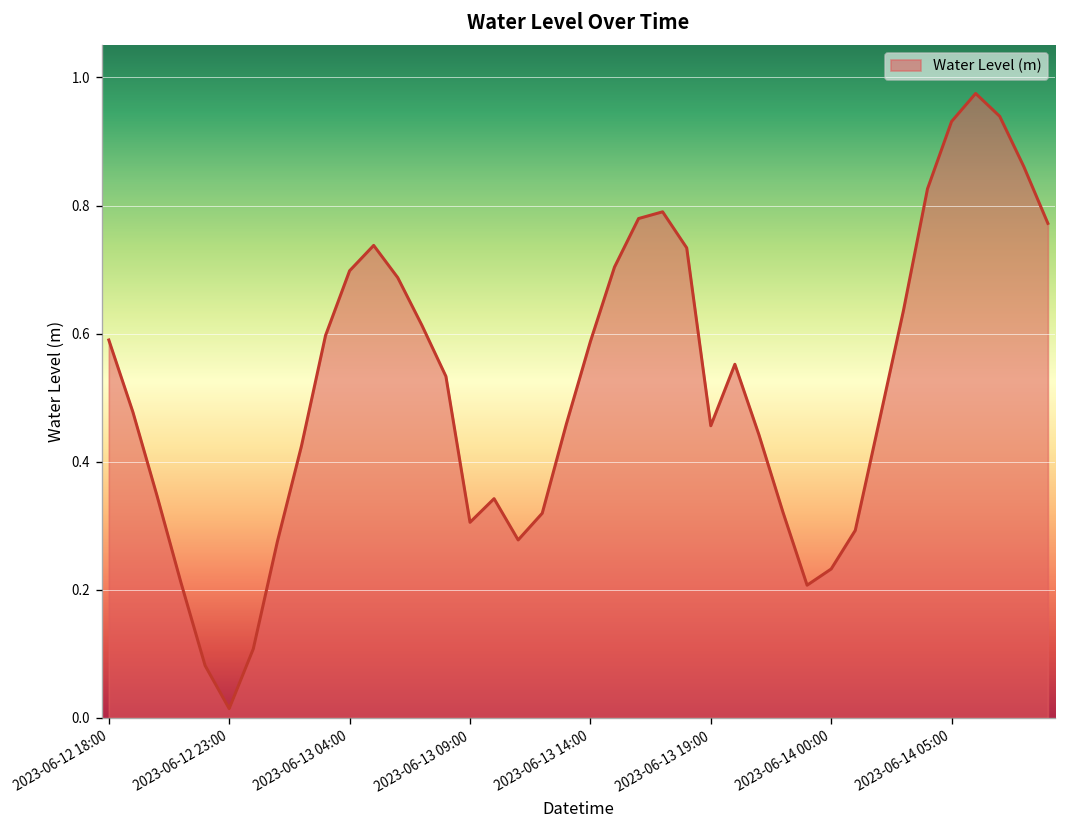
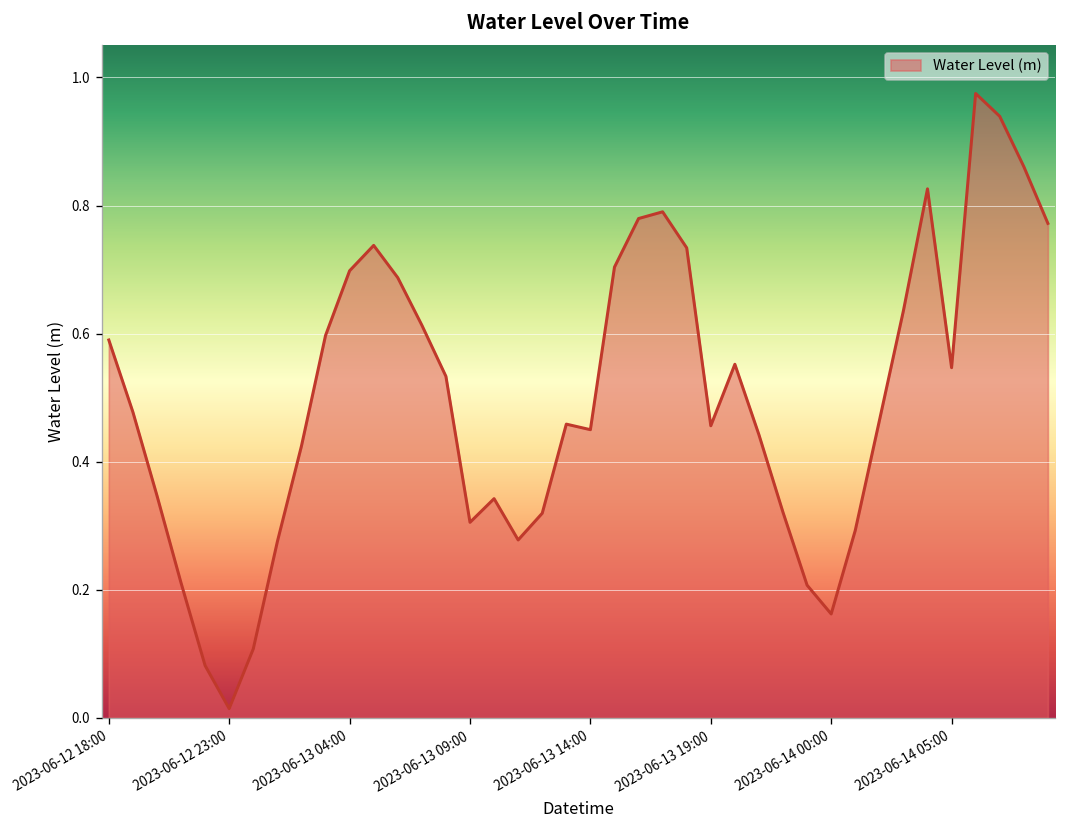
2023-06-13 14:00: 0.59 -> 0.45
2023-06-14 00:00: 0.23 -> 0.16
2023-06-14 05:00: 0.93 -> 0.55
